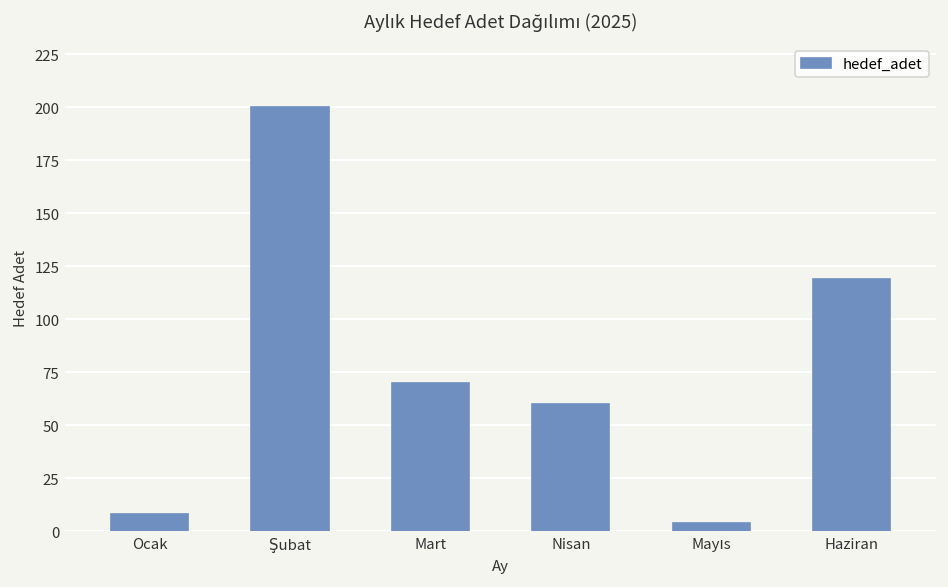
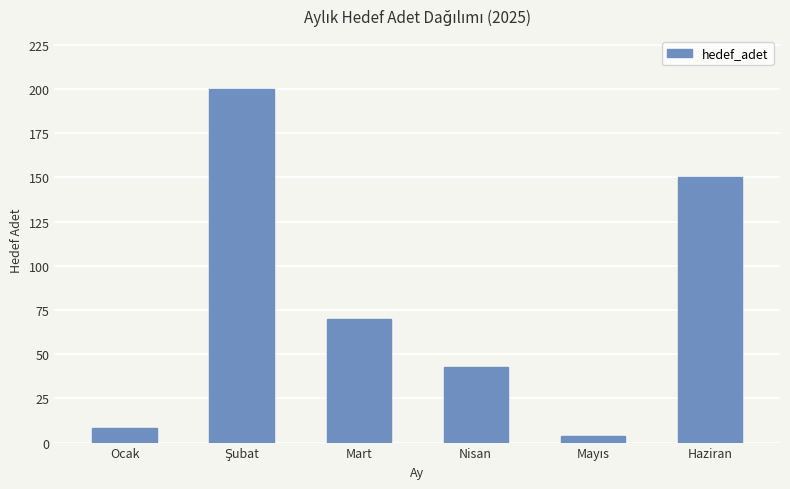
Nisan: 60 -> 43
Haziran: 119 -> 150
